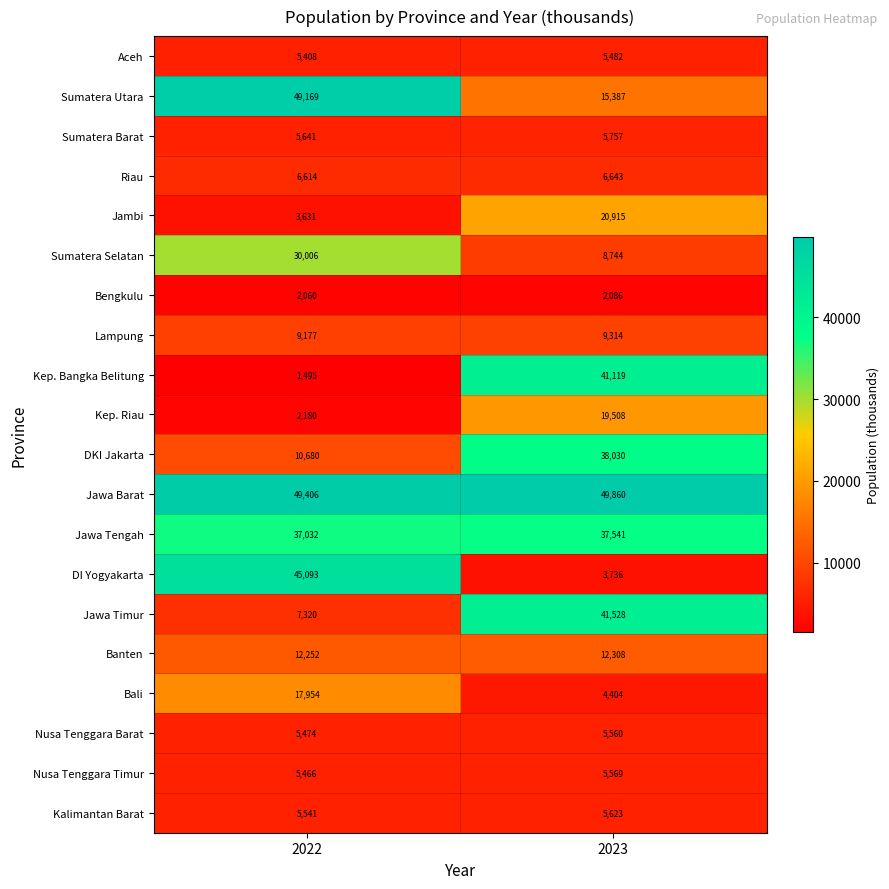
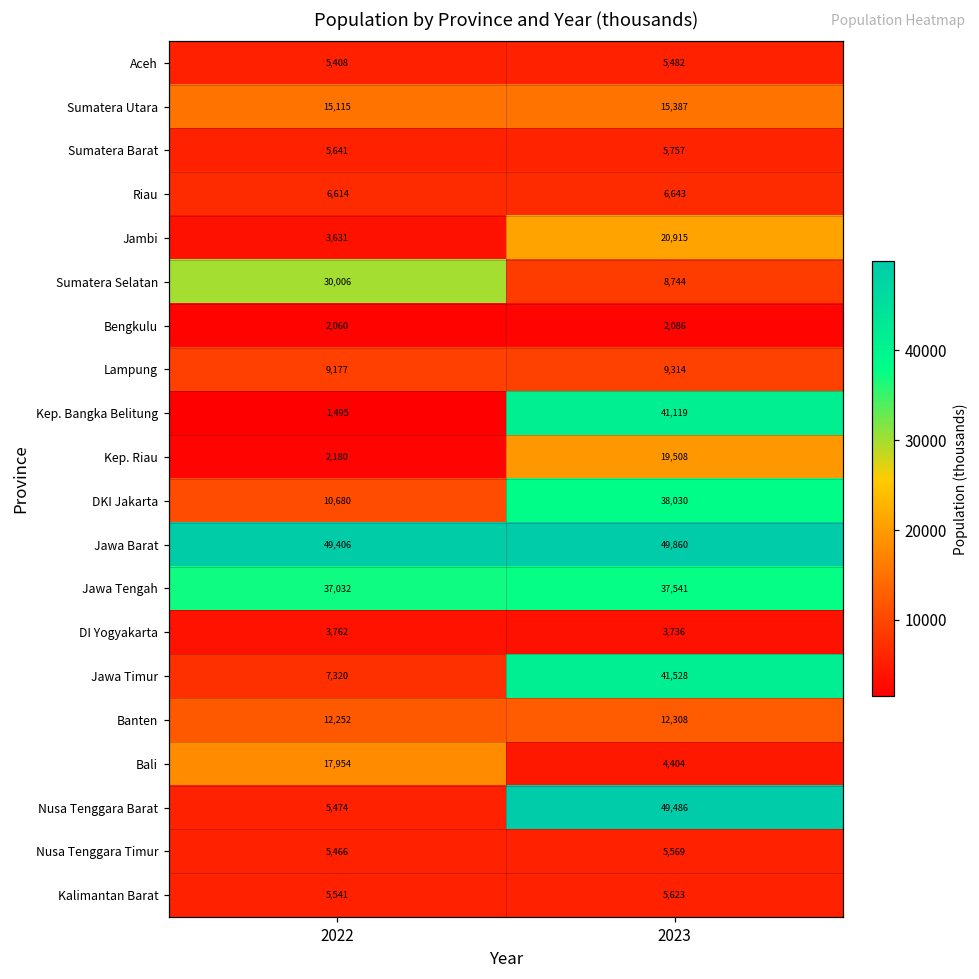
Sumatera Utara, 2022: 49,169 -> 15,115
DI Yogyakarta, 2022: 45,093 -> 3,762
Nusa Tenggara Barat, 2023: 5,560 -> 49,486
